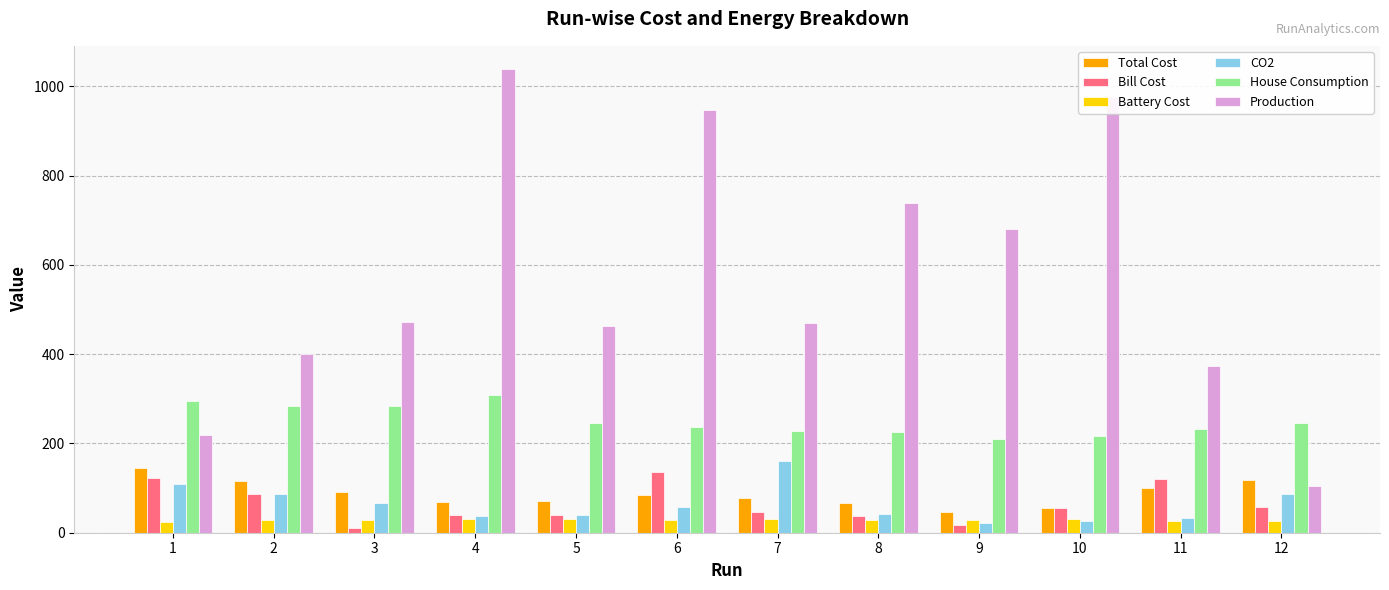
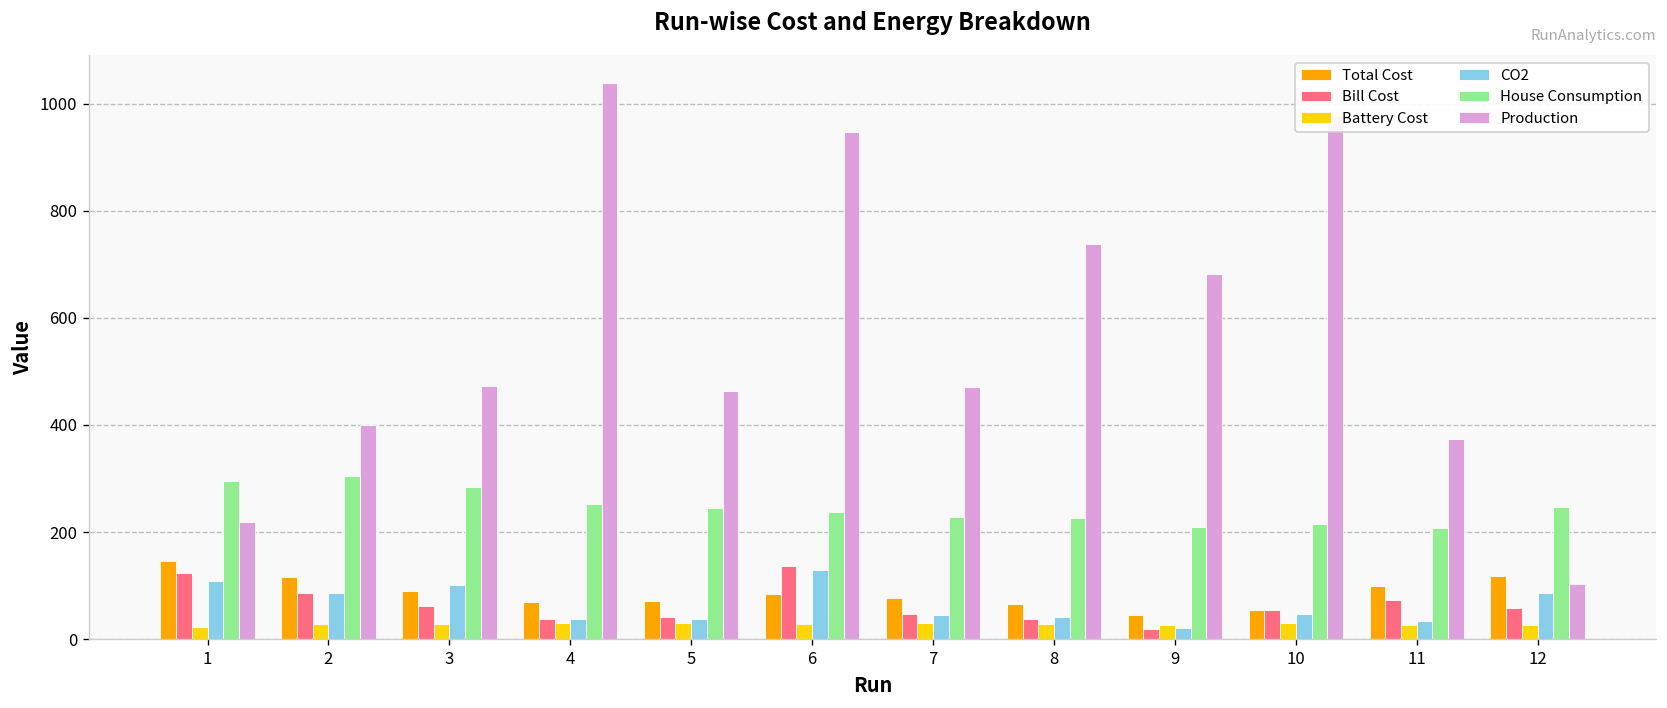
House Consumption, 2: 280 -> 300
Bill Cost, 3: 10 -> 60
CO2, 3: 70 -> 100
House Consumption, 4: 310 -> 250
CO2, 6: 60 -> 130
CO2, 7: 160 -> 40
CO2, 10: 30 -> 50
Bill Cost, 11: 120 -> 70
House Consumption, 11: 230 -> 210
